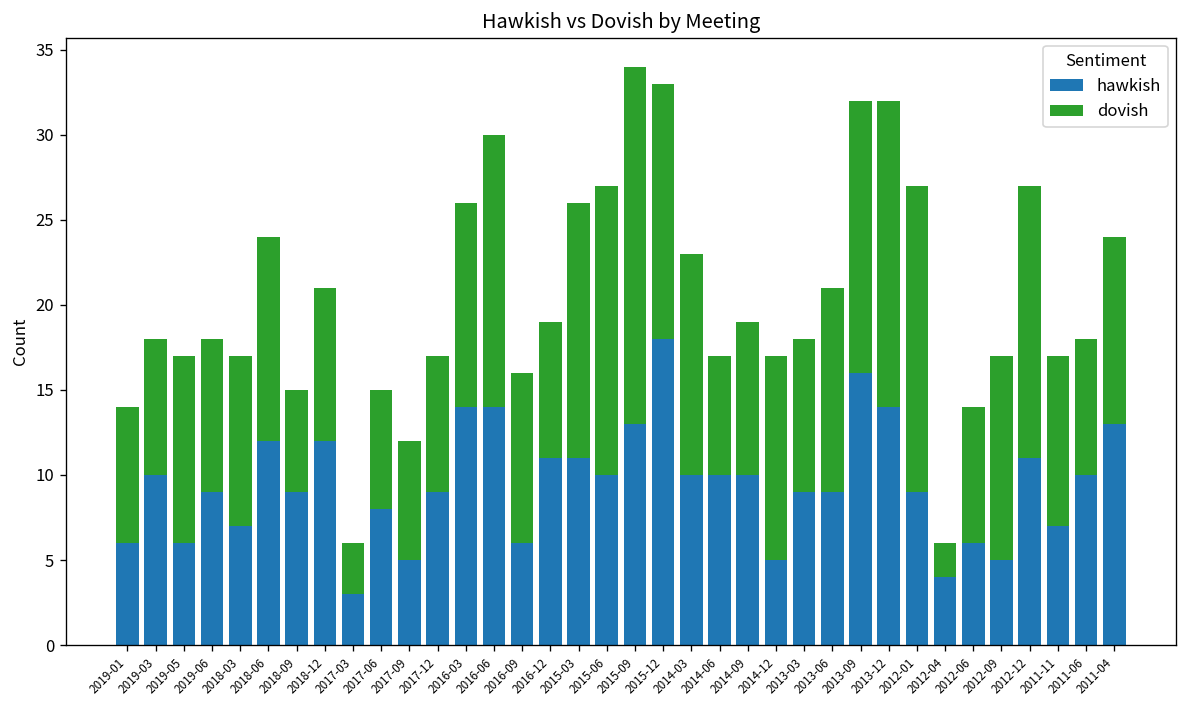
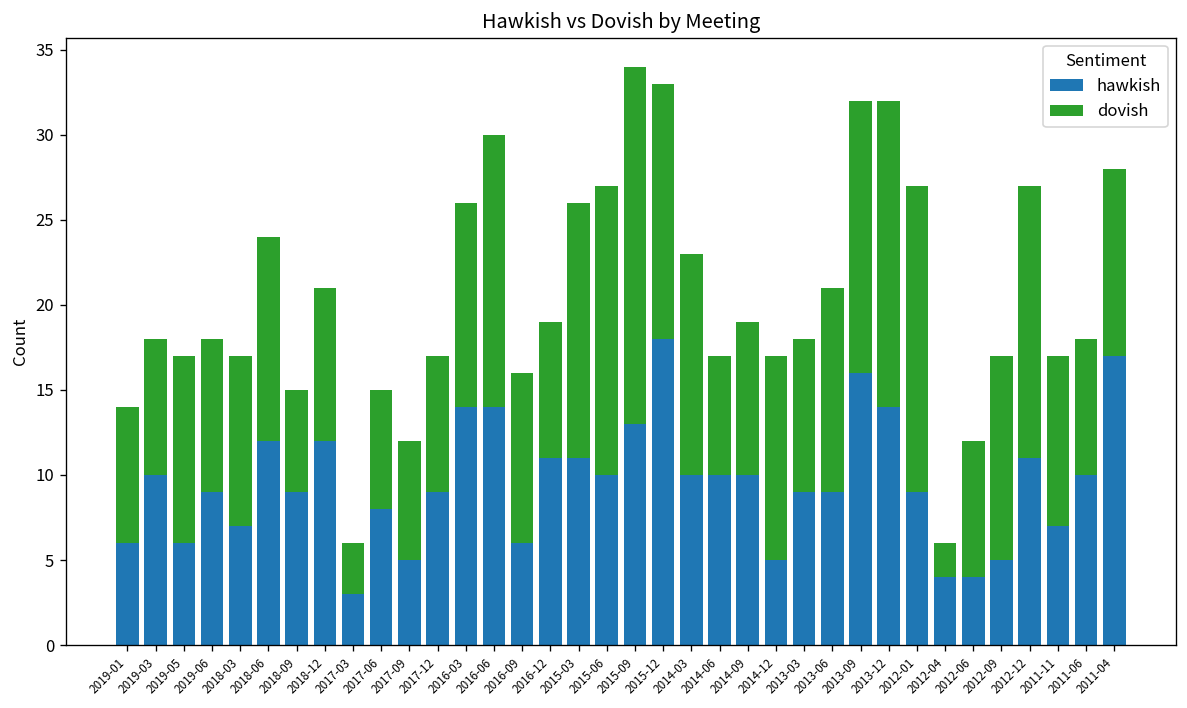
hawkish, 2012-06: 6 -> 4
hawkish, 2011-04: 13 -> 17
